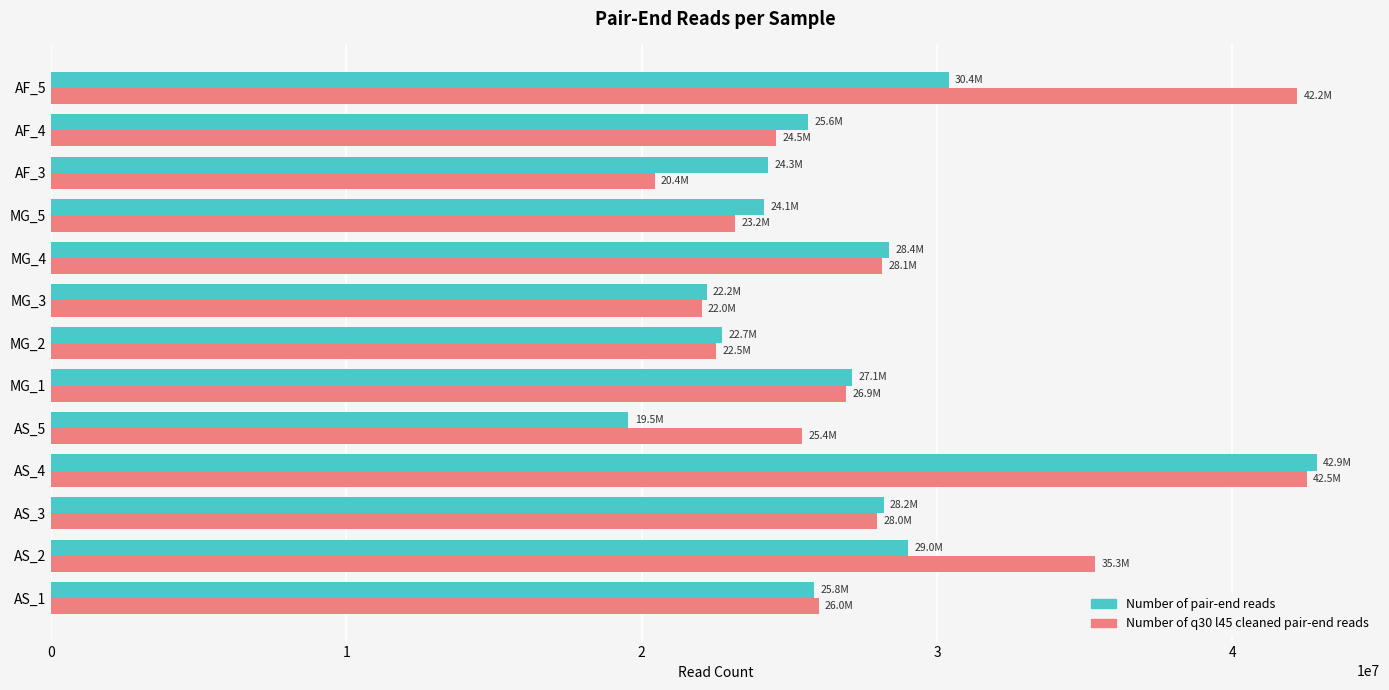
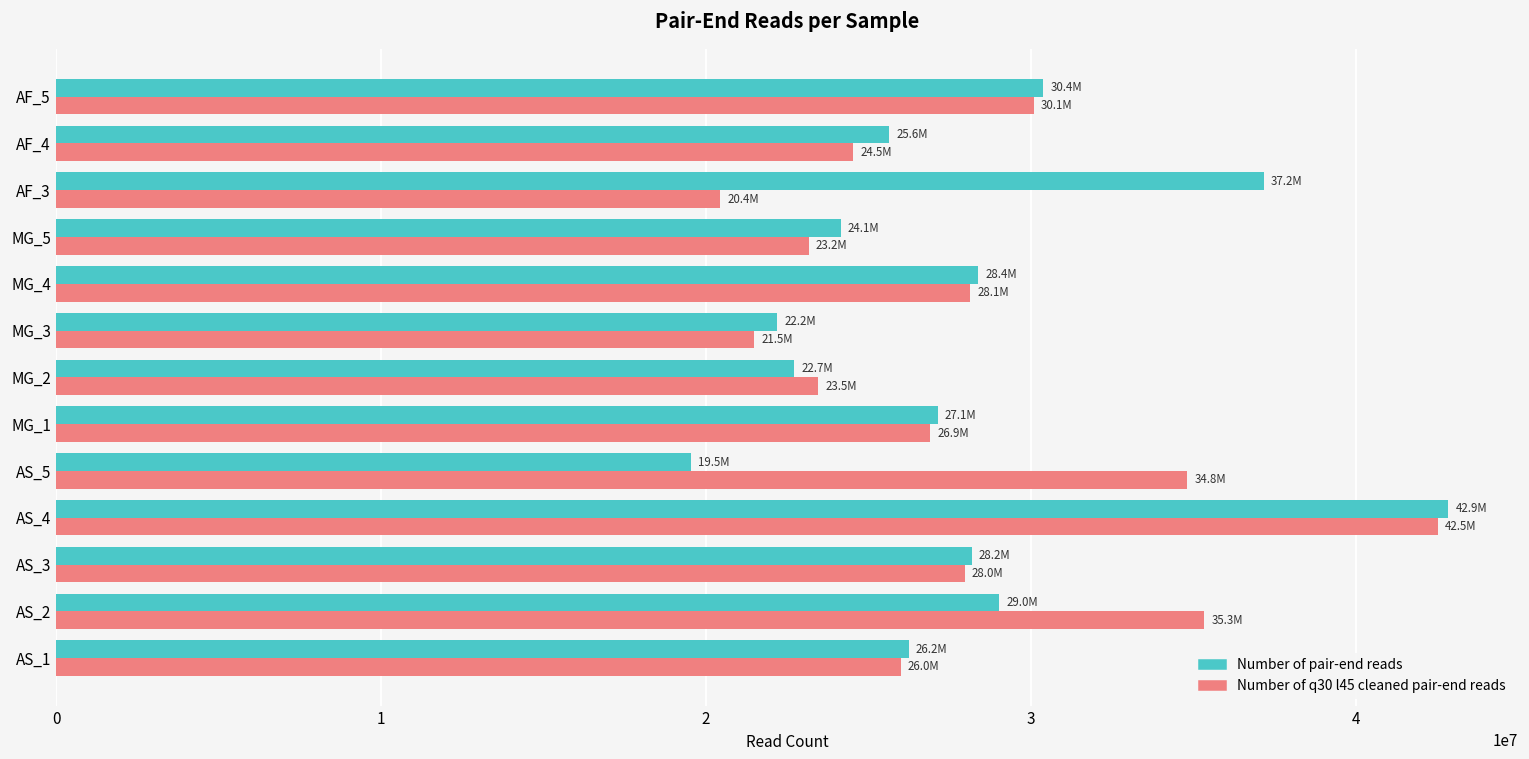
Number of q30 l45 cleaned pair-end reads, AF_5: 42.2M -> 30.1M
Number of pair-end reads, AF_3: 24.3M -> 37.2M
Number of q30 l45 cleaned pair-end reads, MG_3: 22.0M -> 21.5M
Number of q30 l45 cleaned pair-end reads, MG_2: 22.5M -> 23.5M
Number of q30 l45 cleaned pair-end reads, AS_5: 25.4M -> 34.8M
Number of pair-end reads, AS_1: 25.8M -> 26.2M
